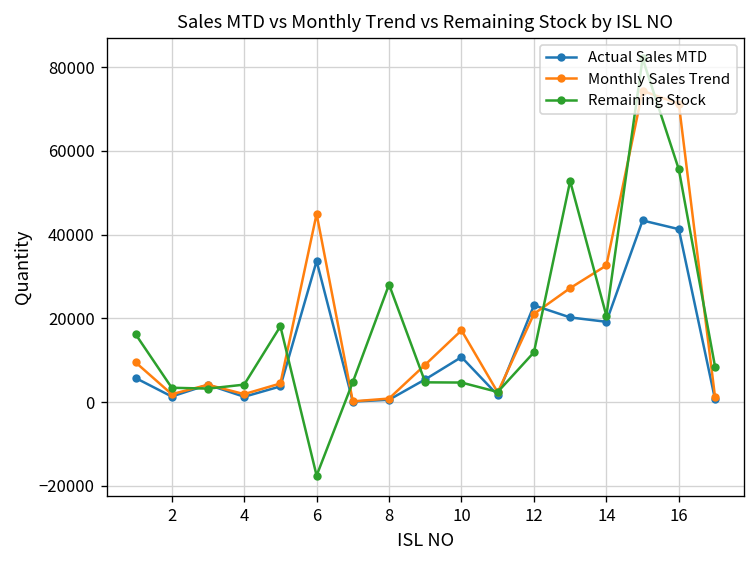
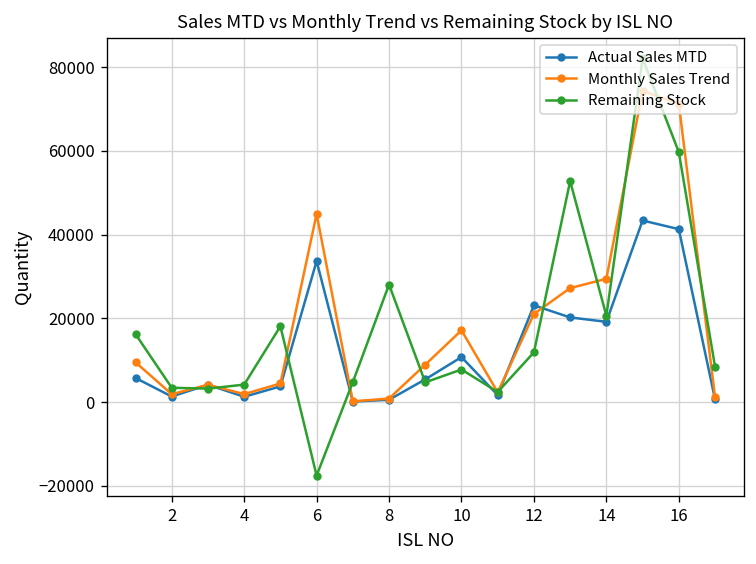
Remaining Stock, 10: 5000 -> 8000
Monthly Sales Trend, 14: 33000 -> 29000
Remaining Stock, 16: 56000 -> 60000
